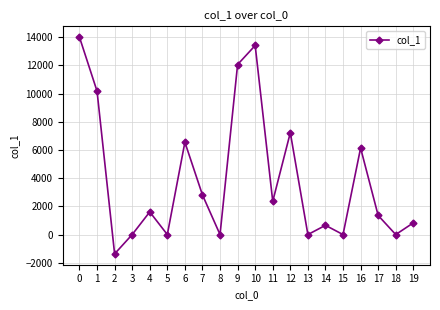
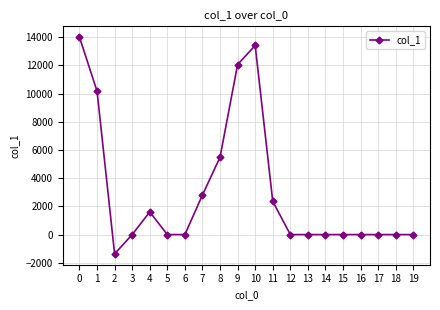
6: 6600 -> 0
8: 0 -> 5500
12: 7200 -> 0
14: 700 -> 0
16: 6100 -> 0
17: 1400 -> 0
19: 800 -> 0
